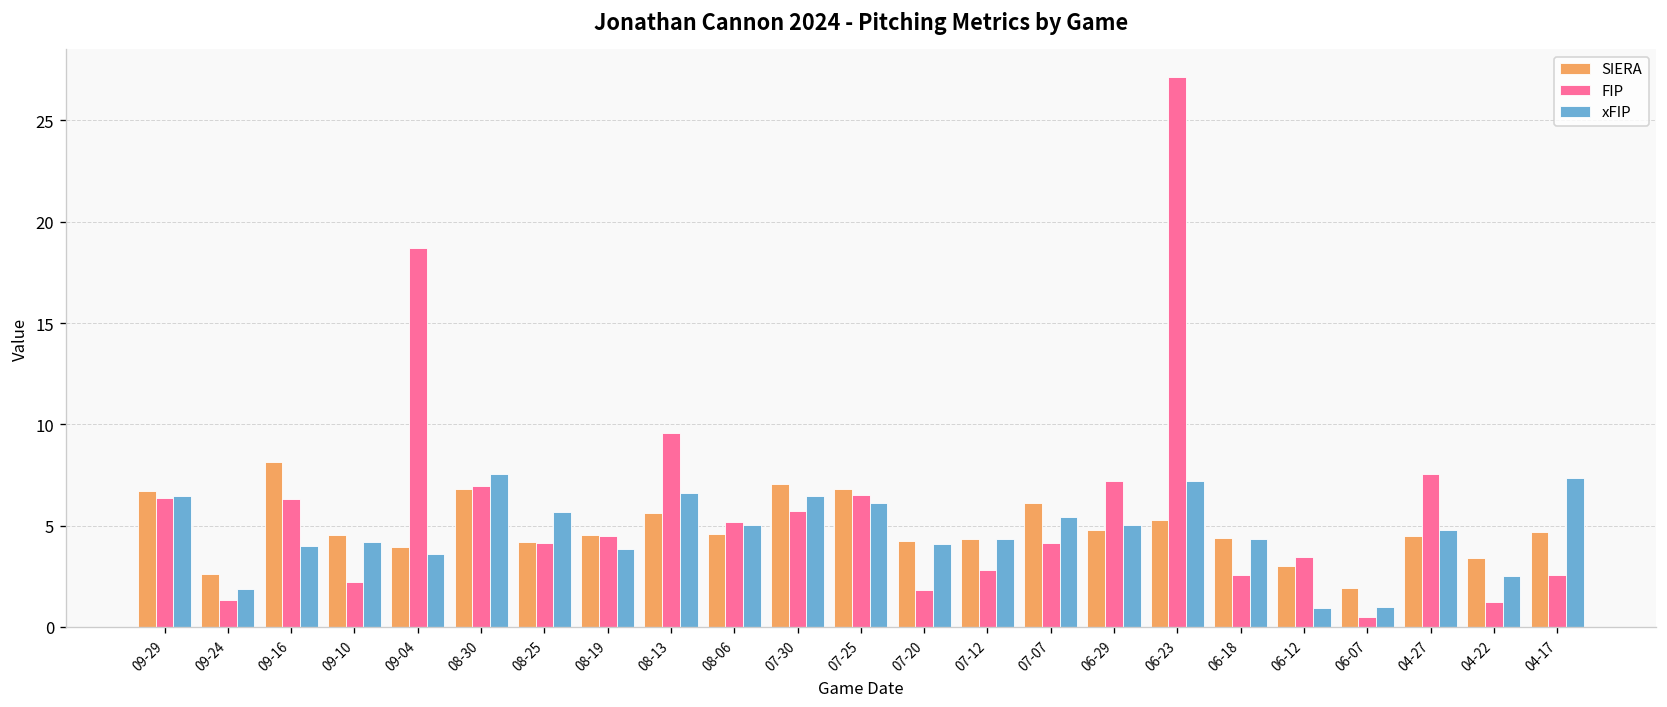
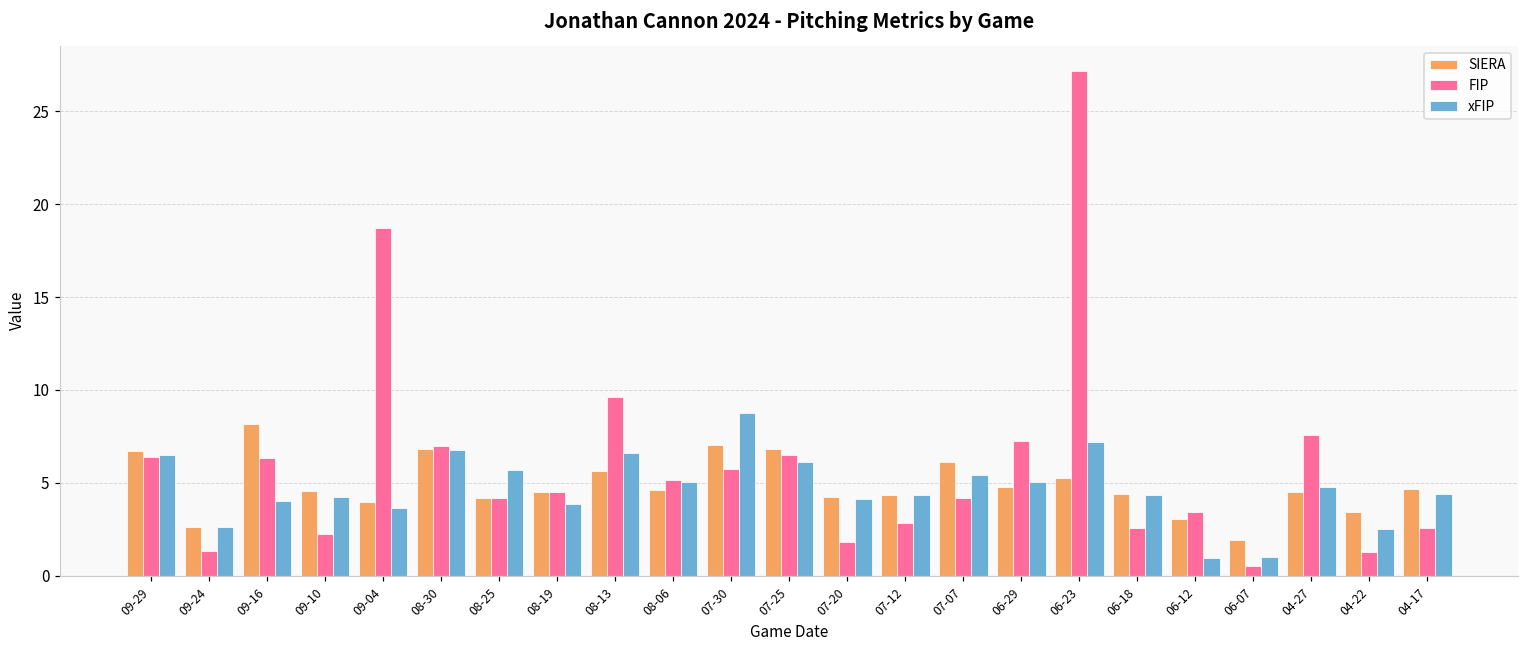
xFIP, 09-24: 1.9 -> 2.6
xFIP, 08-30: 7.5 -> 6.8
xFIP, 07-30: 6.5 -> 8.8
xFIP, 04-17: 7.4 -> 4.4
